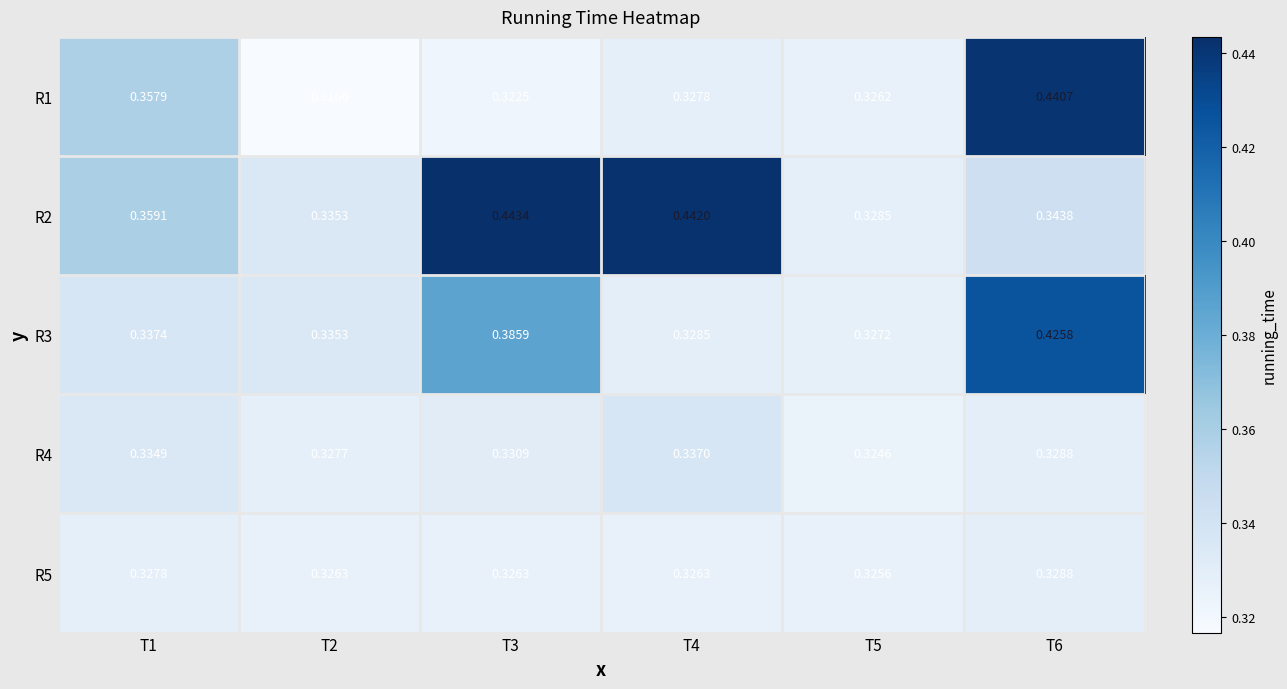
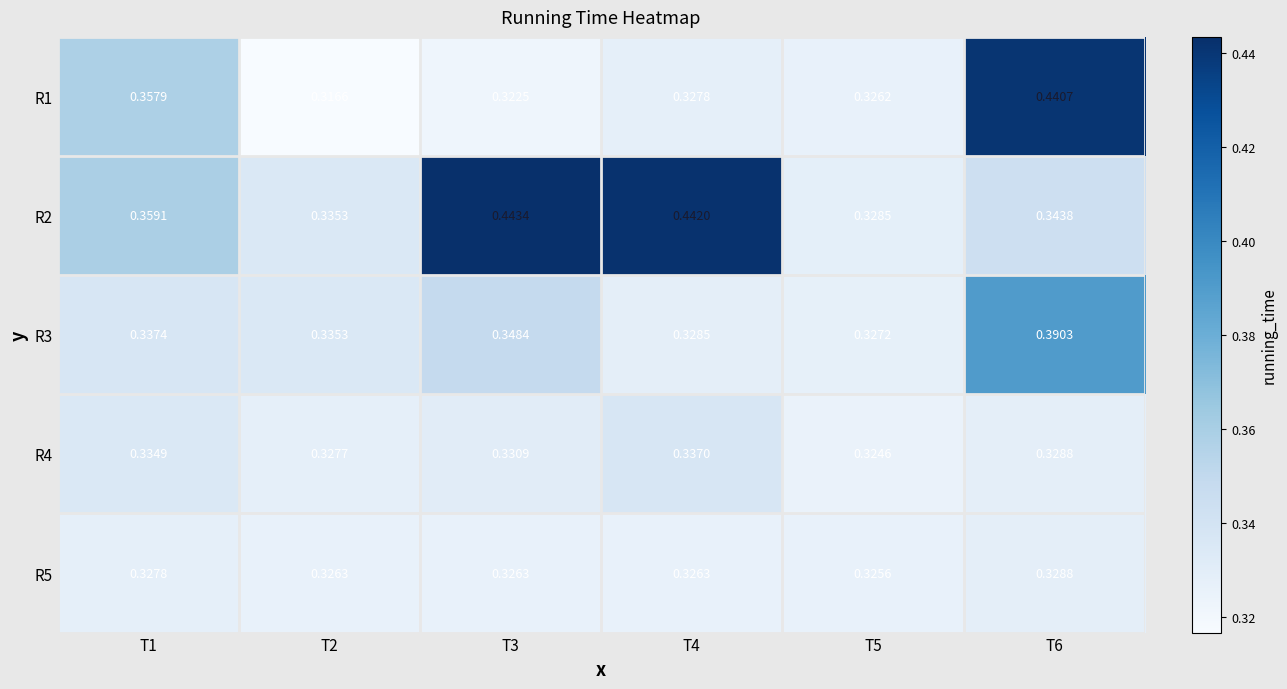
R3, T3: 0.3859 -> 0.3484
R3, T6: 0.4258 -> 0.3903
